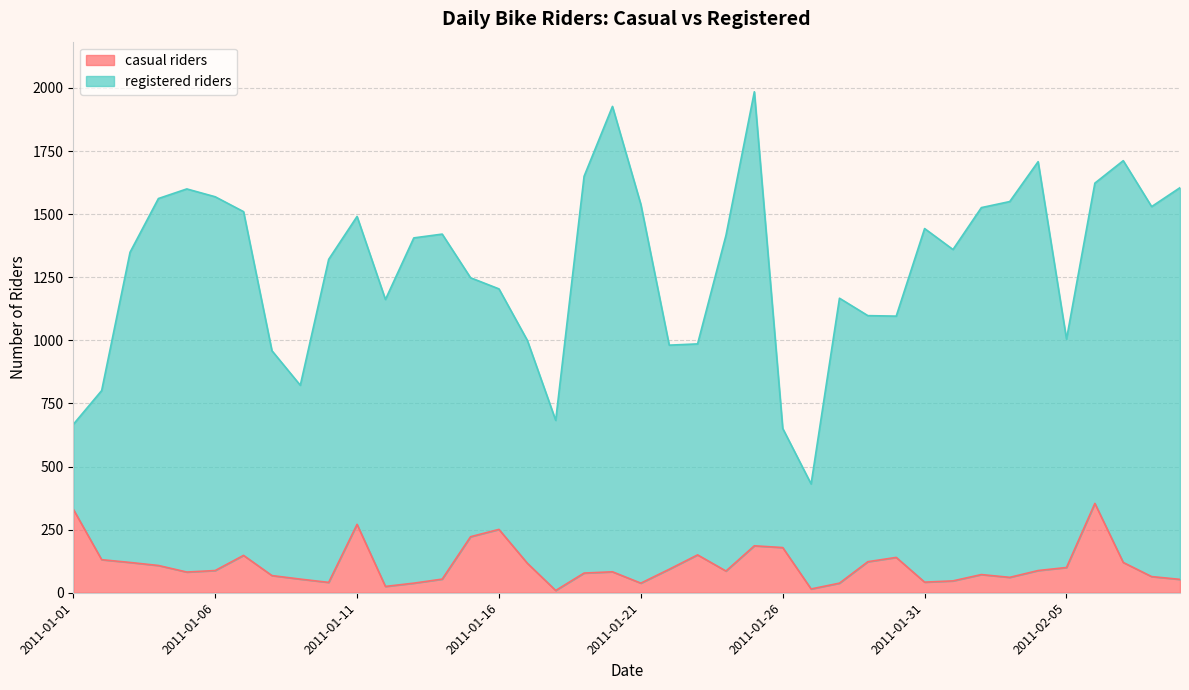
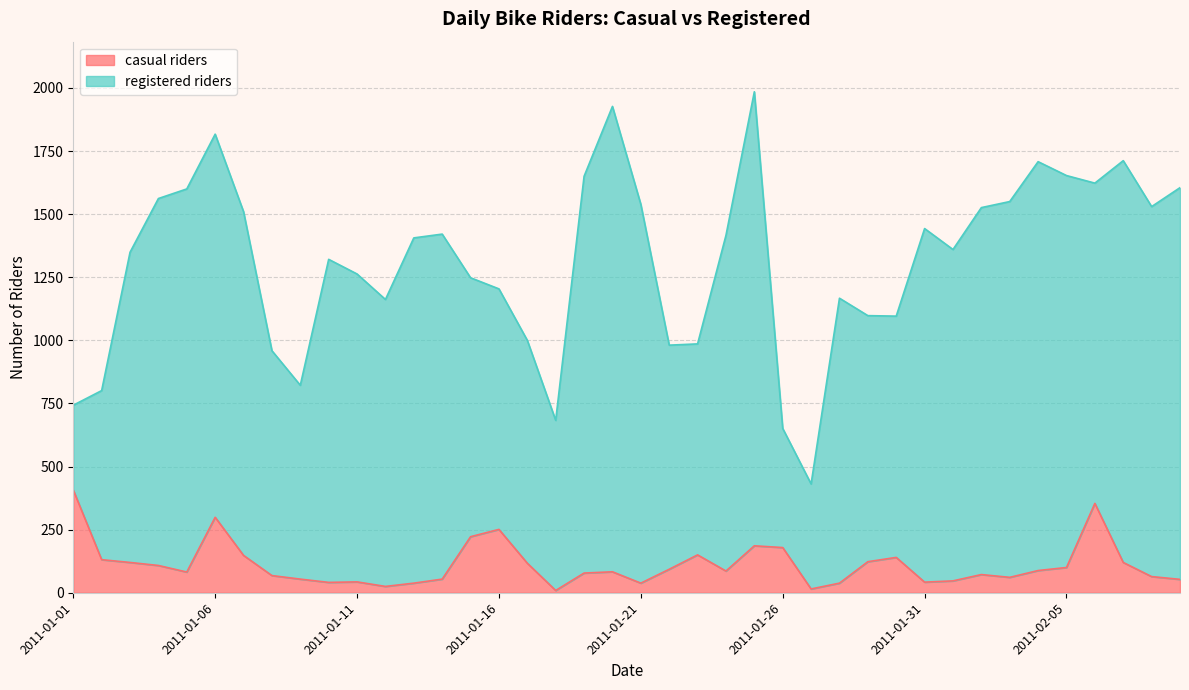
casual riders, 2011-01-01: 330 -> 410
casual riders, 2011-01-06: 90 -> 300
registered riders, 2011-01-06: 1480 -> 1520
casual riders, 2011-01-11: 270 -> 40
registered riders, 2011-02-05: 910 -> 1550
